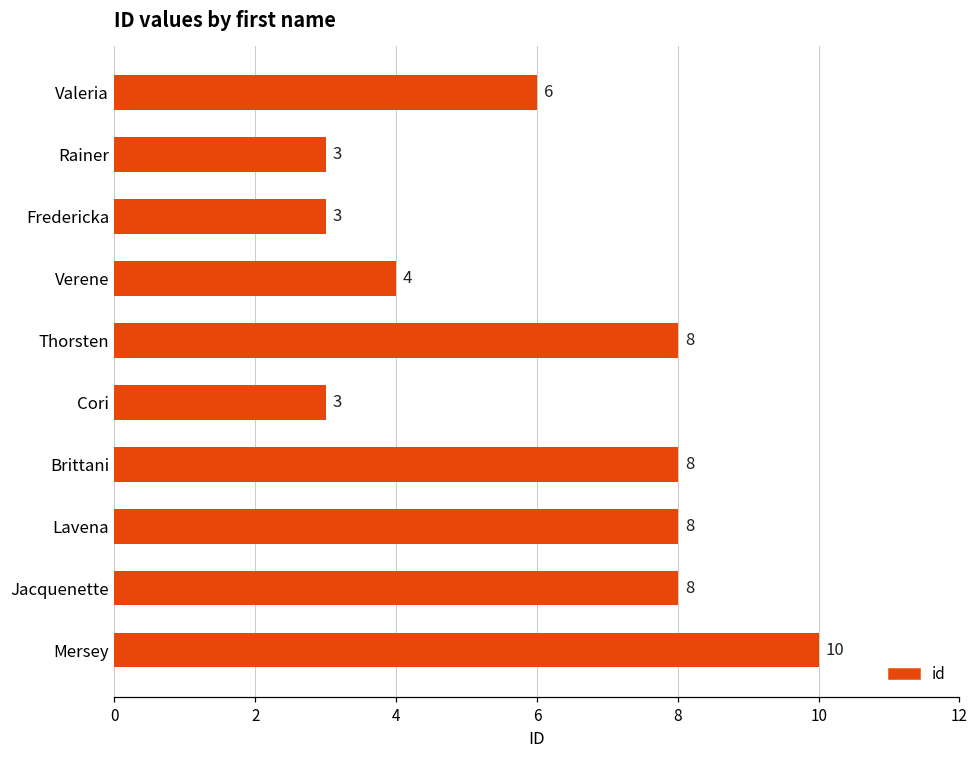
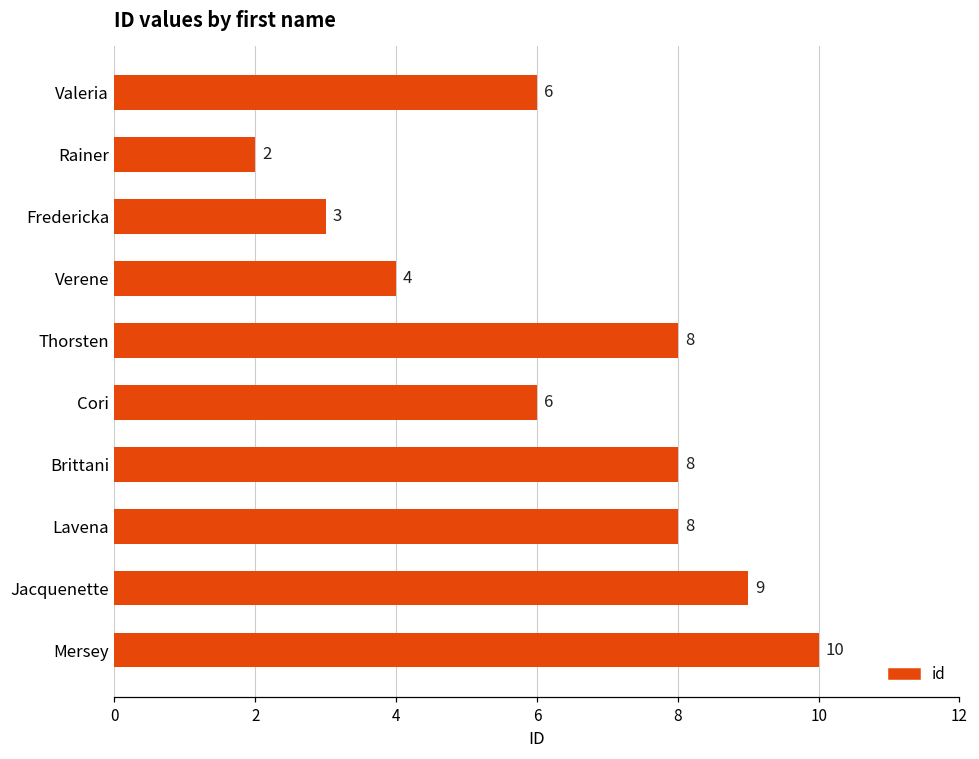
Rainer: 3 -> 2
Cori: 3 -> 6
Jacquenette: 8 -> 9
